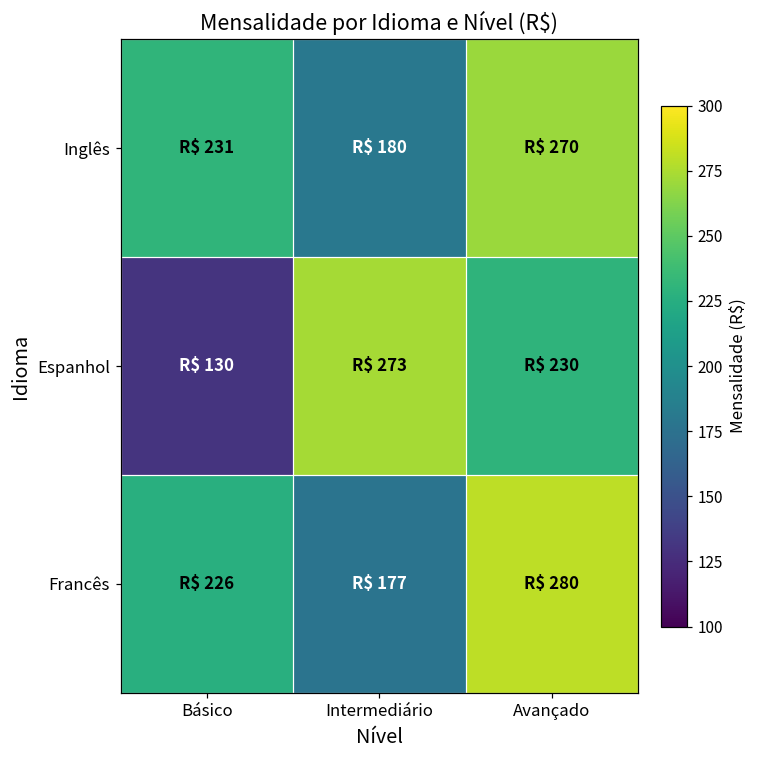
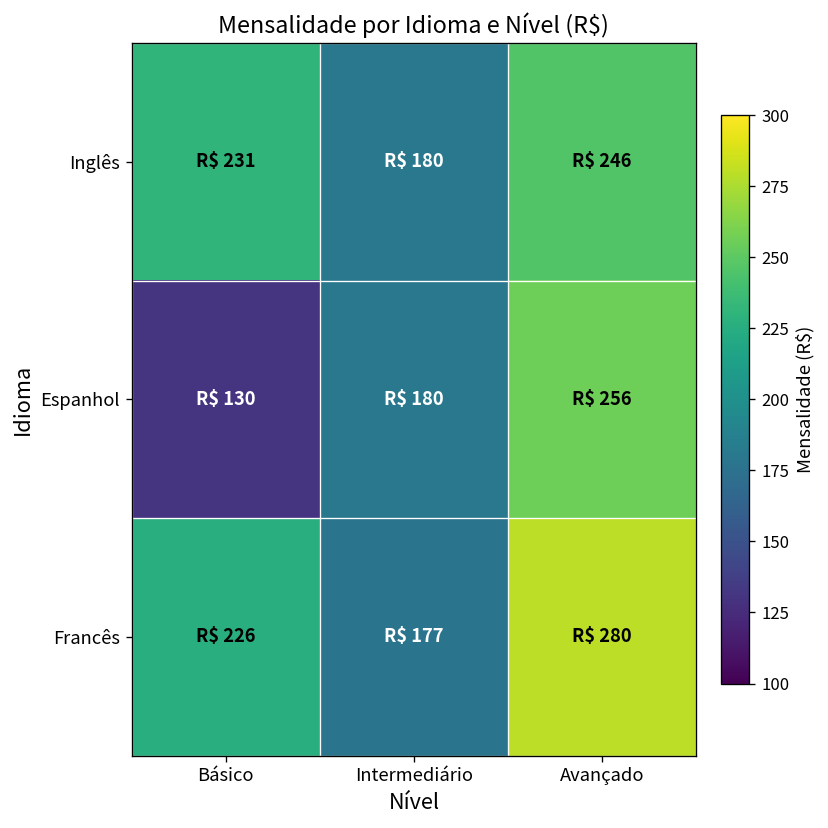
Inglês, Avançado: 270 -> 246
Espanhol, Intermediário: 273 -> 180
Espanhol, Avançado: 230 -> 256
